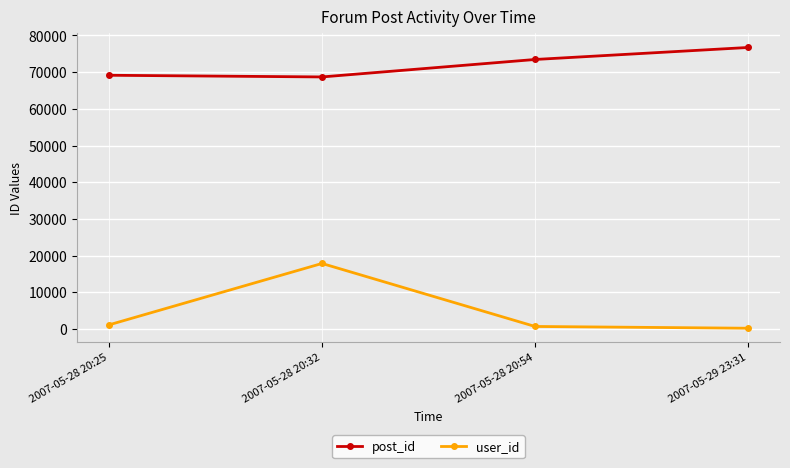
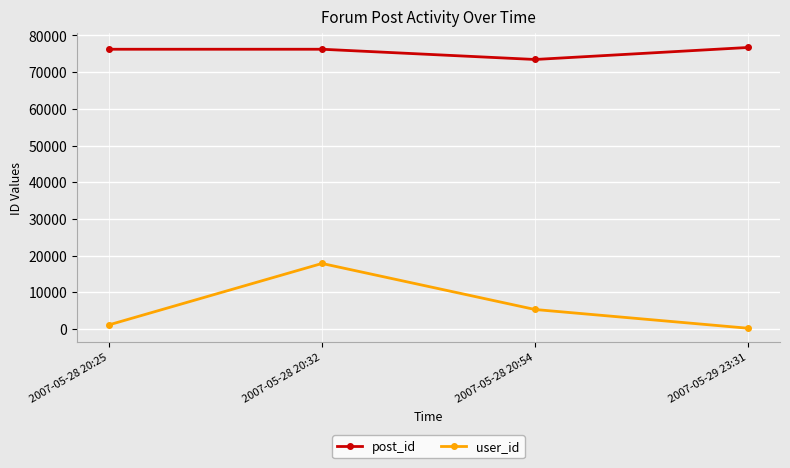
post_id, 2007-05-28 20:25: 69000 -> 76000
post_id, 2007-05-28 20:32: 69000 -> 76000
user_id, 2007-05-28 20:54: 1000 -> 5000
